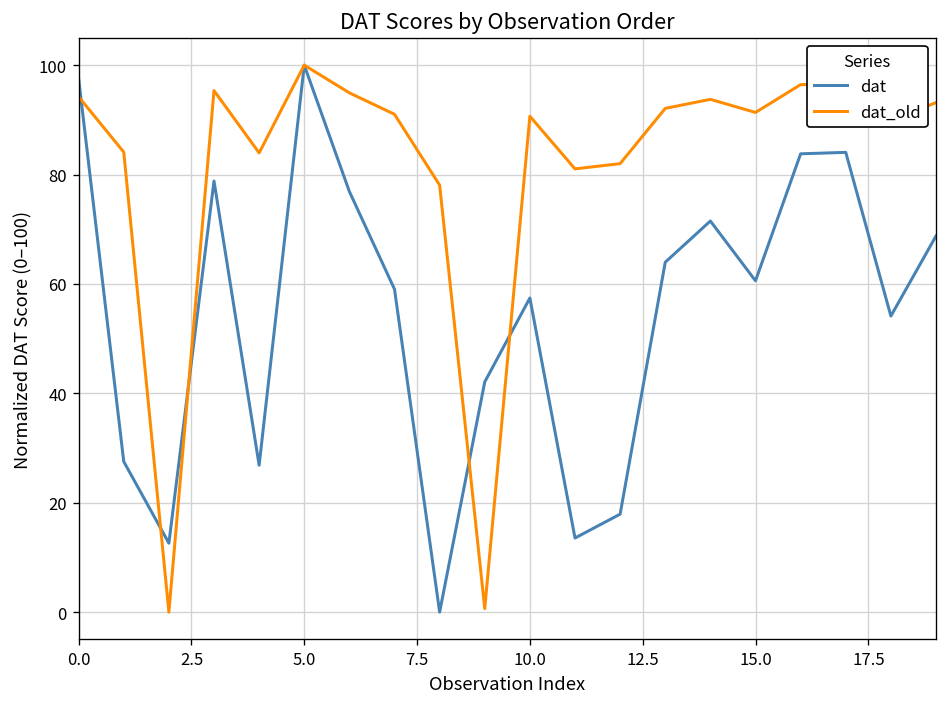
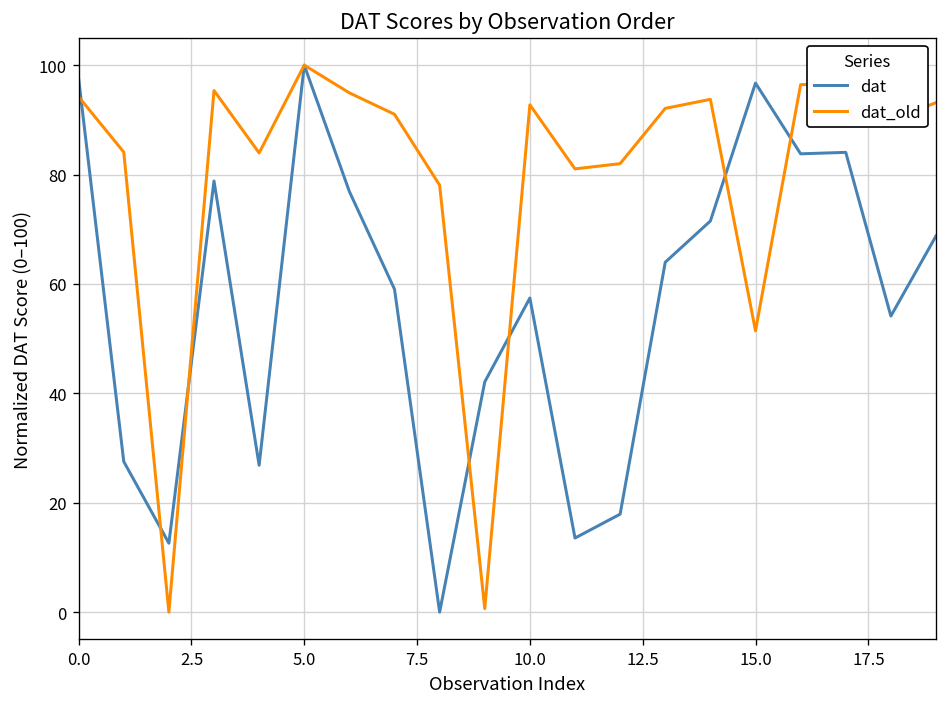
dat_old, 10.0: 91 -> 93
dat, 15.0: 61 -> 97
dat_old, 15.0: 91 -> 51
